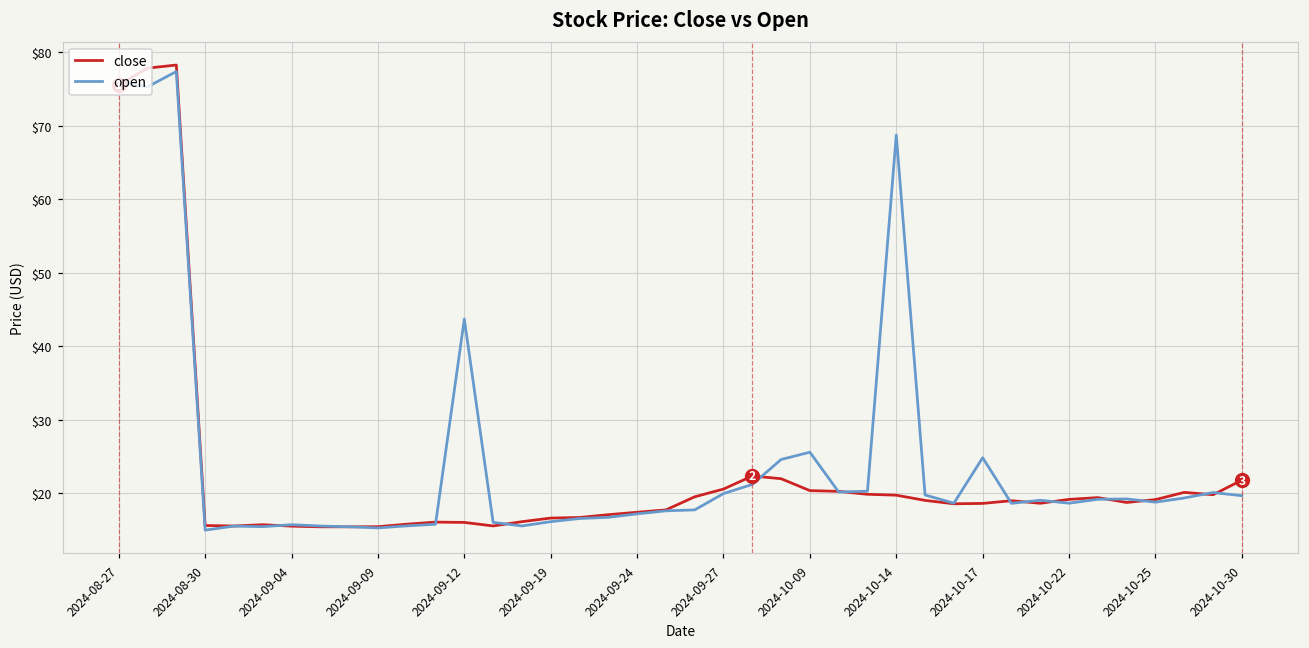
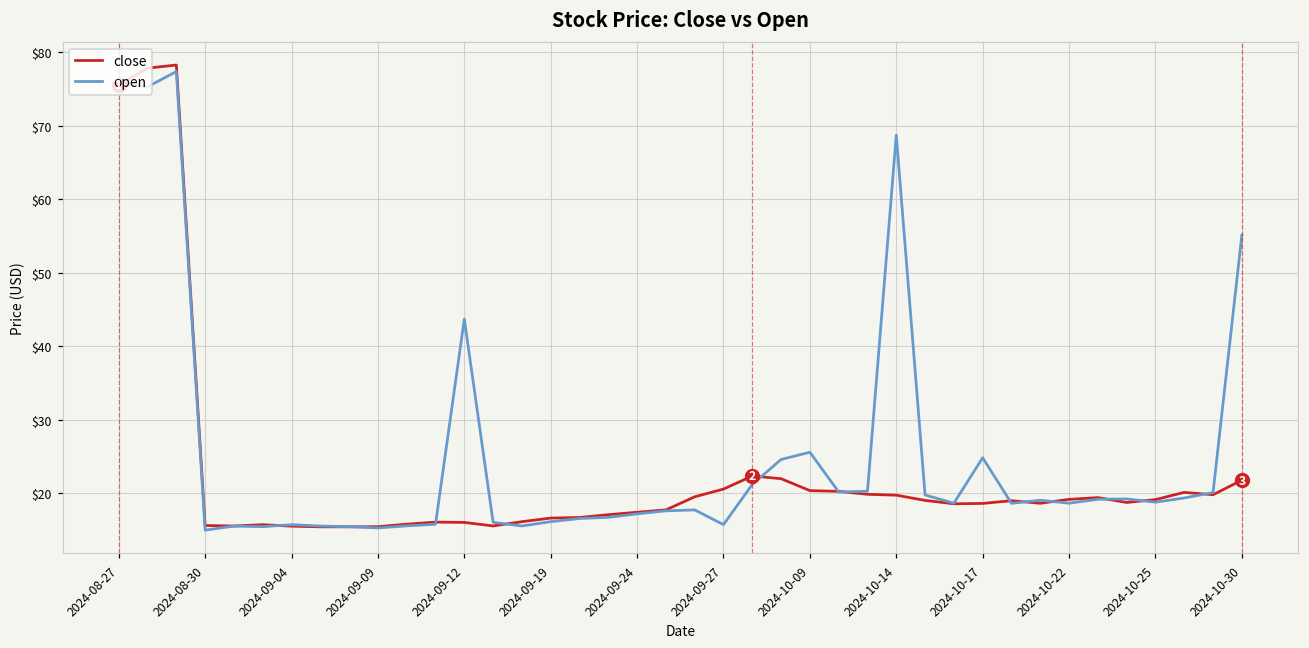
open, 2024-09-27: $20 -> $16
open, 2024-10-30: $20 -> $55
